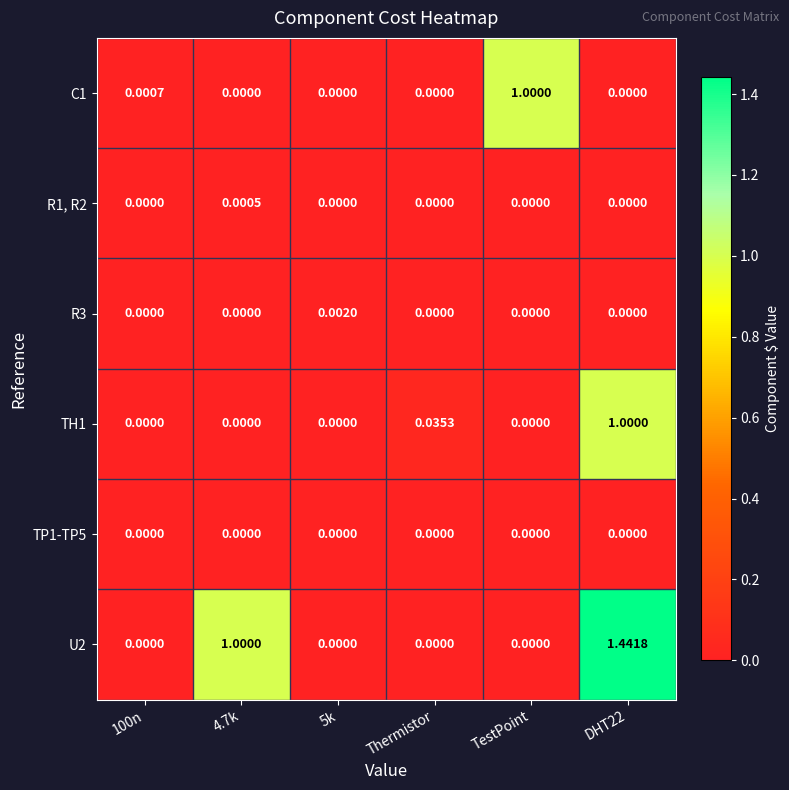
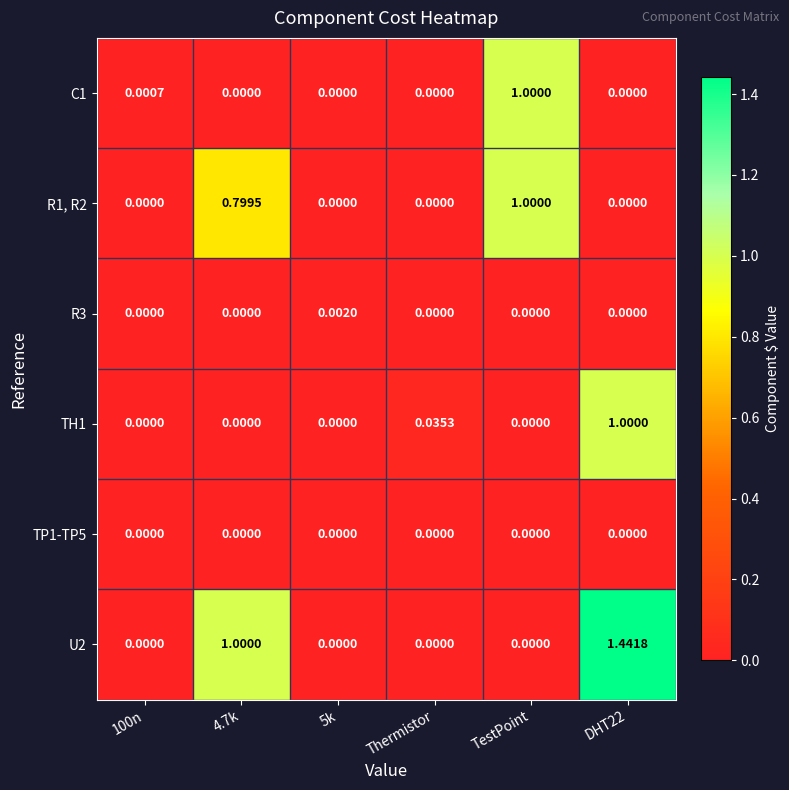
R1, R2, 4.7k: 0.0005 -> 0.7995
R1, R2, TestPoint: 0.0000 -> 1.0000
